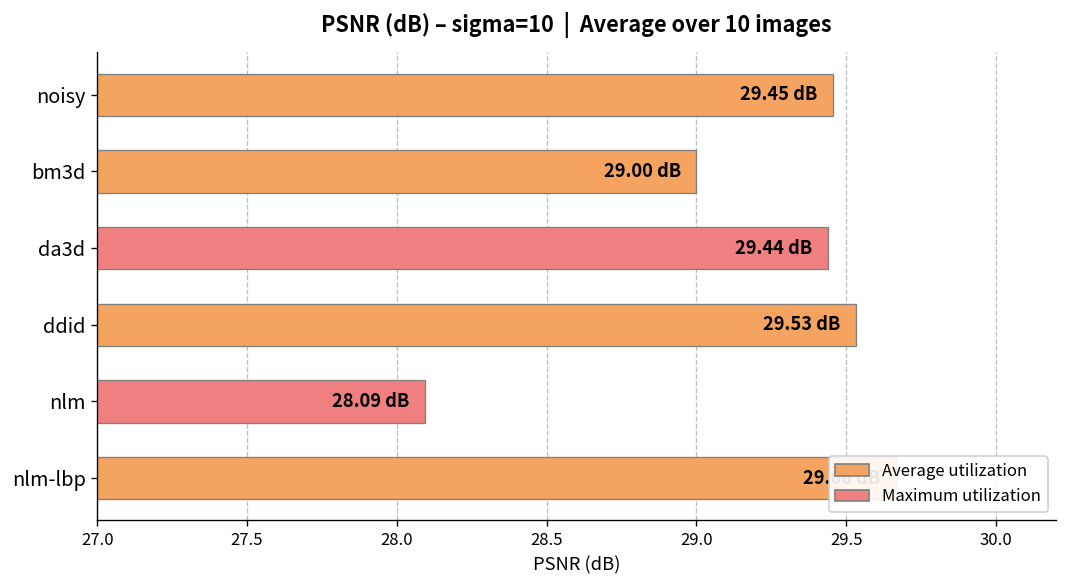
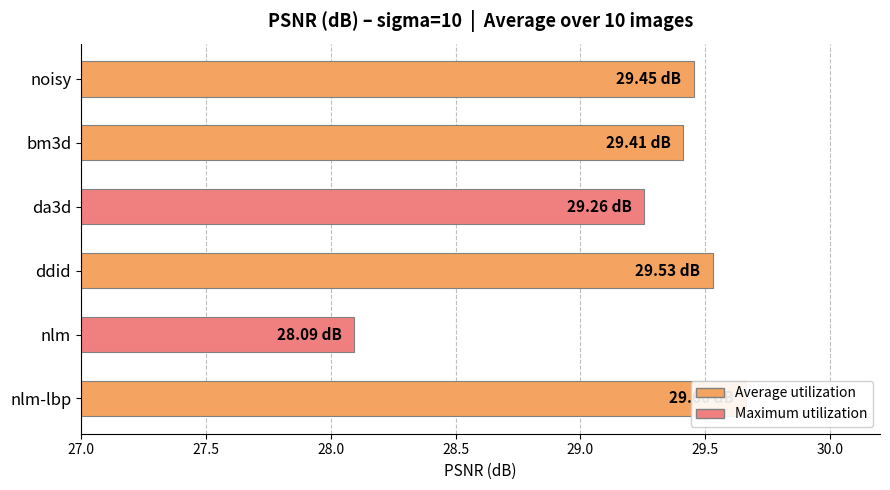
bm3d: 29.00 -> 29.41
da3d: 29.44 -> 29.26
